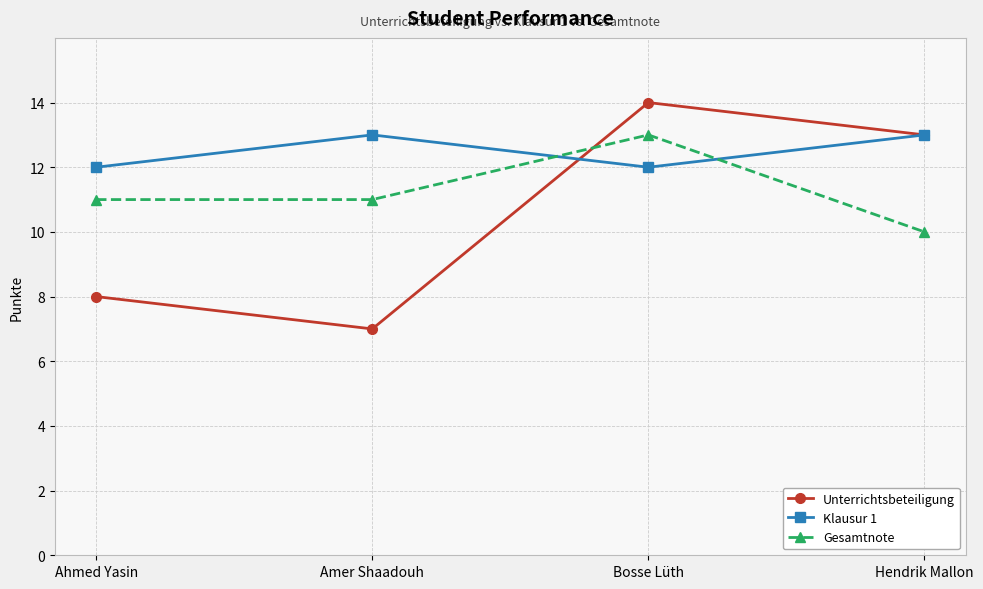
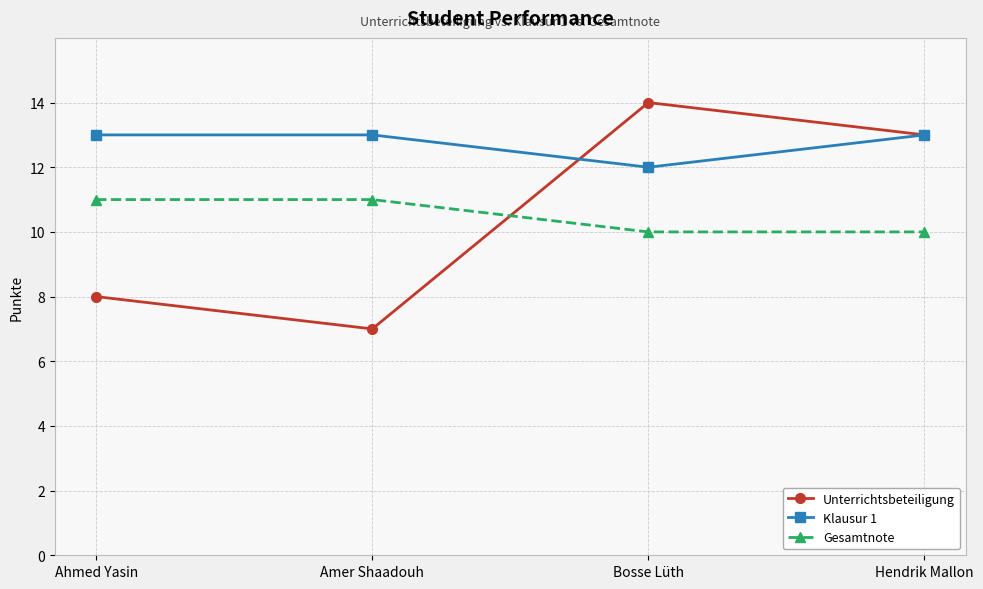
Klausur 1, Ahmed Yasin: 12 -> 13
Gesamtnote, Bosse Lüth: 13 -> 10
